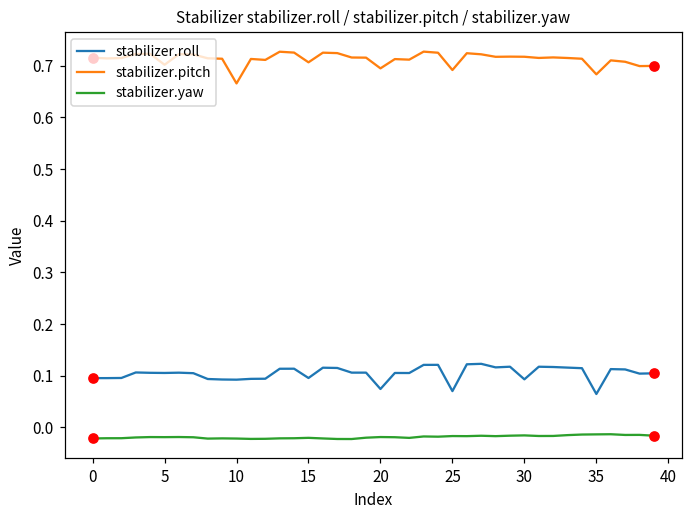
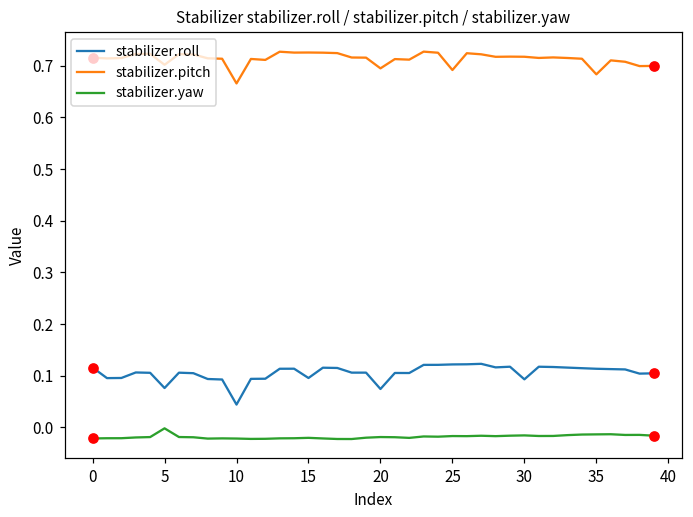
stabilizer.roll, 0: 0.10 -> 0.12
stabilizer.roll, 5: 0.11 -> 0.08
stabilizer.yaw, 5: -0.02 -> 0.00
stabilizer.roll, 10: 0.09 -> 0.04
stabilizer.pitch, 15: 0.71 -> 0.73
stabilizer.roll, 25: 0.07 -> 0.12
stabilizer.roll, 35: 0.06 -> 0.11
